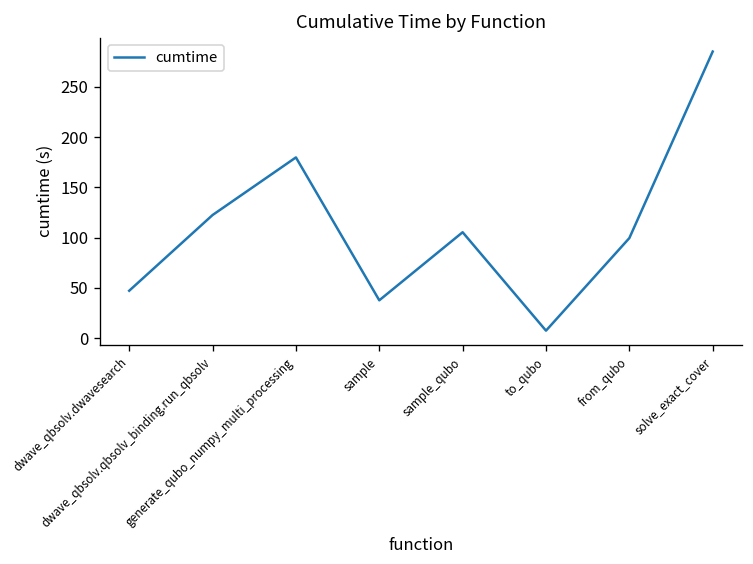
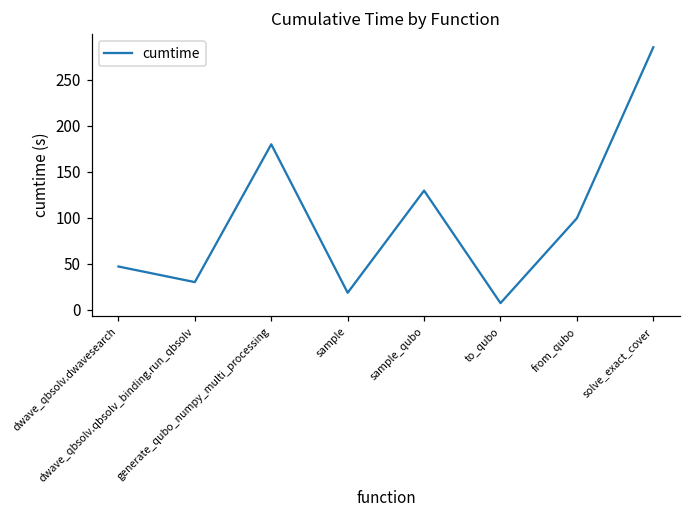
dwave_qbsolv.qbsolv_binding.run_qbsolv: 120 -> 30
sample: 40 -> 20
sample_qubo: 110 -> 130
